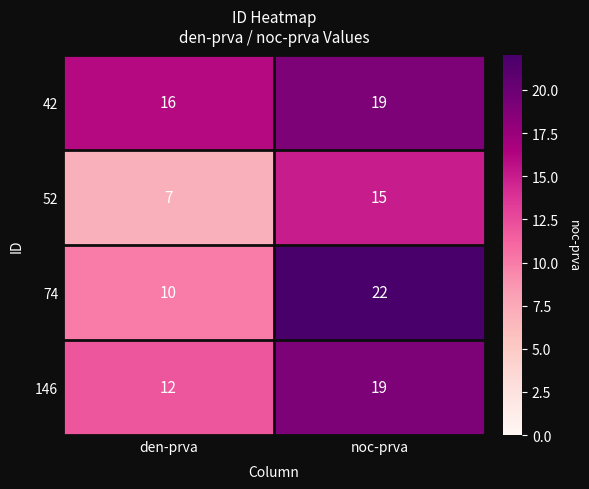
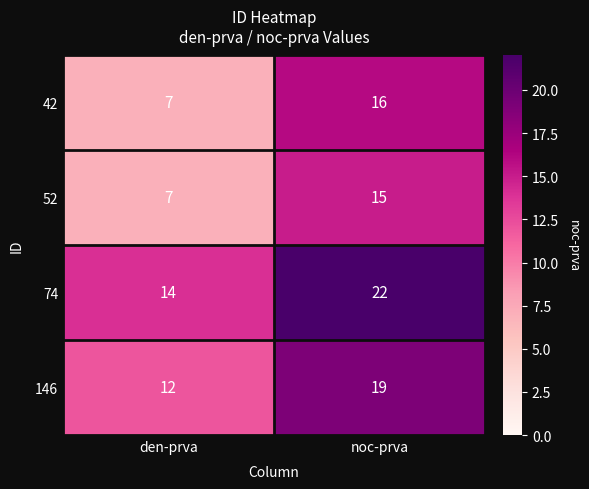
42, den-prva: 16 -> 7
42, noc-prva: 19 -> 16
74, den-prva: 10 -> 14
